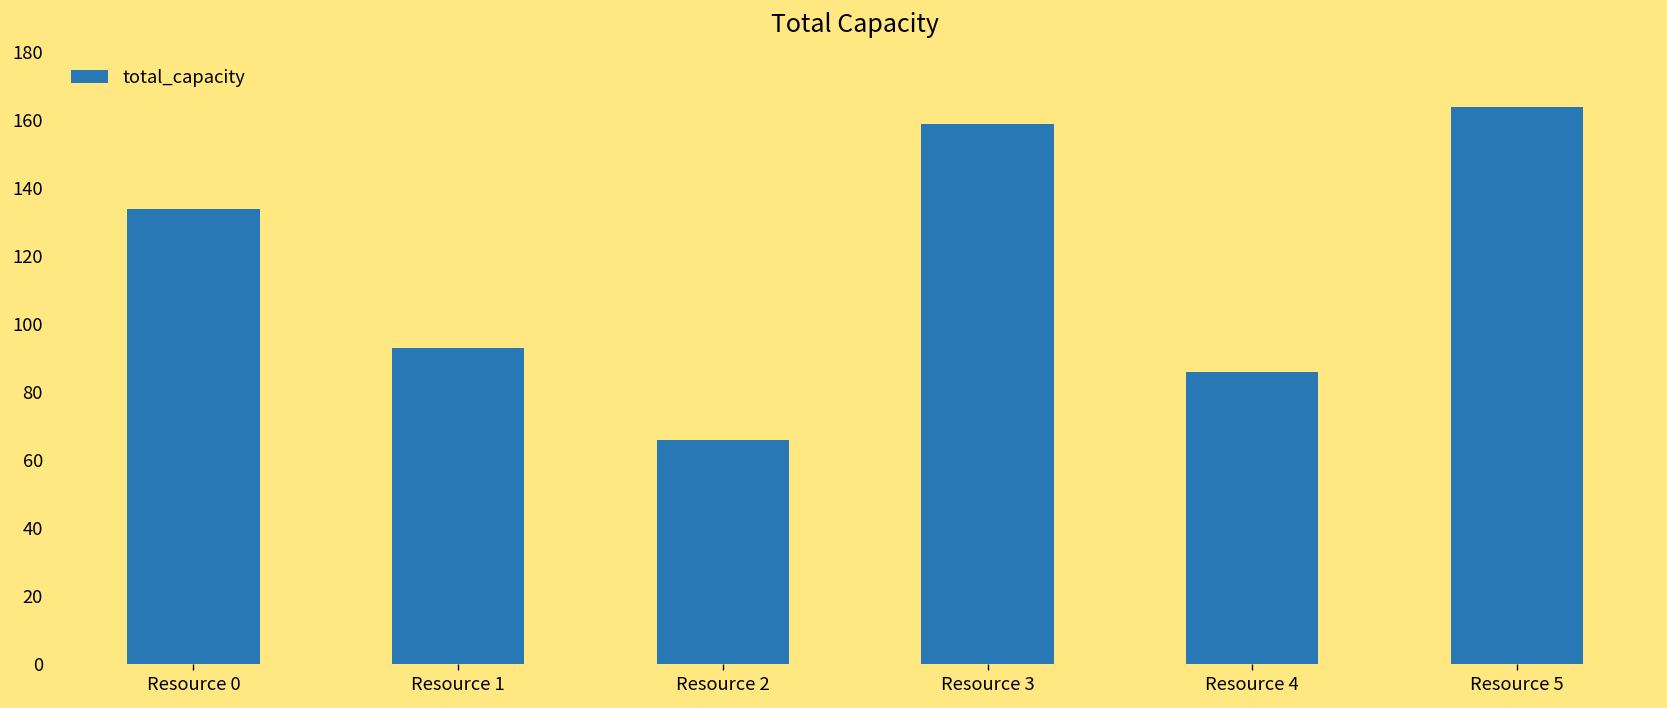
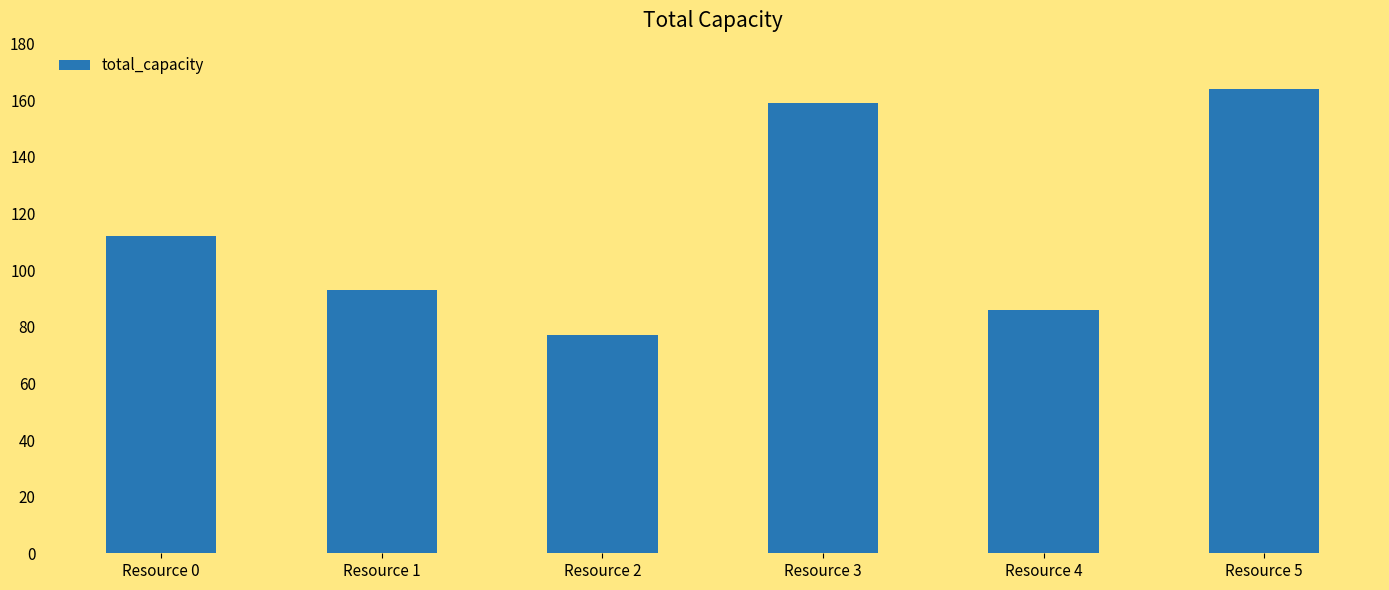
Resource 0: 134 -> 112
Resource 2: 66 -> 77
